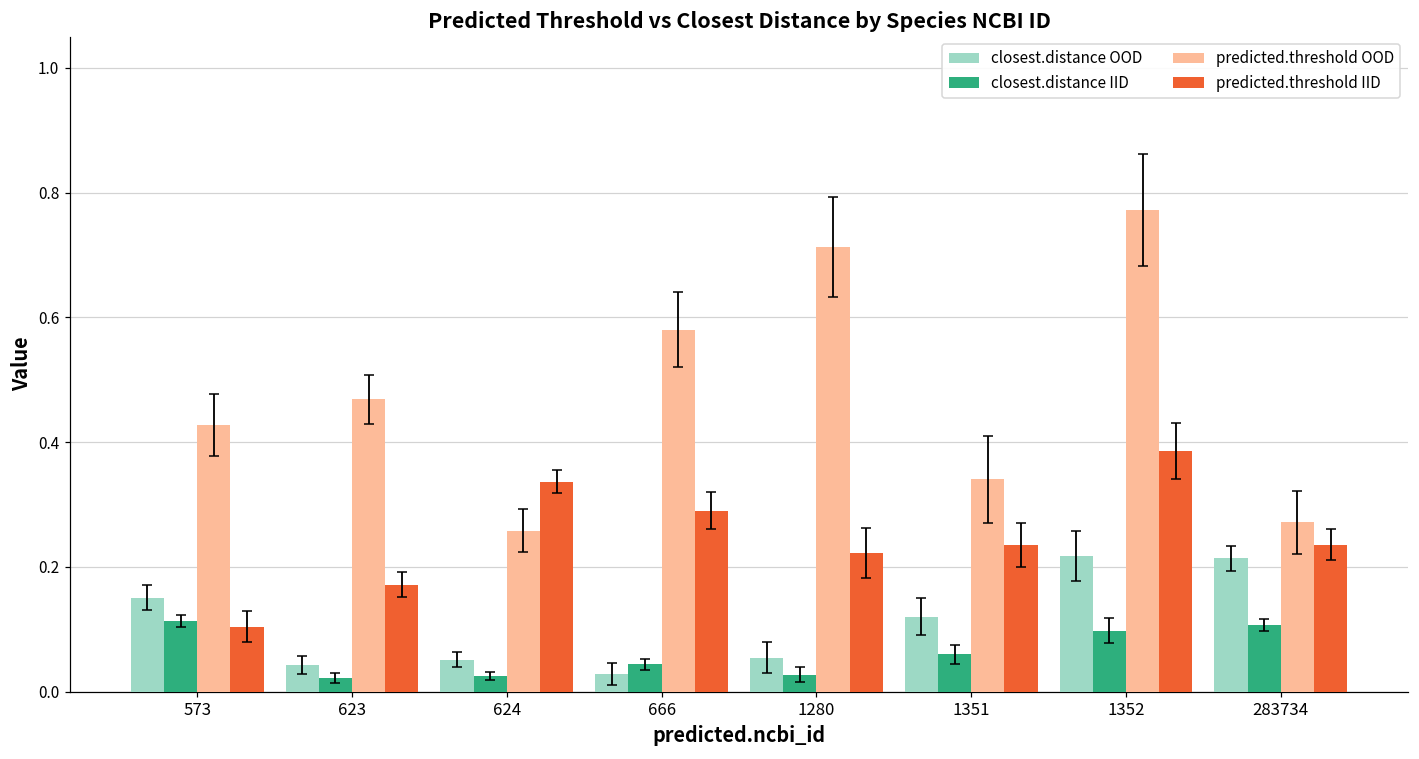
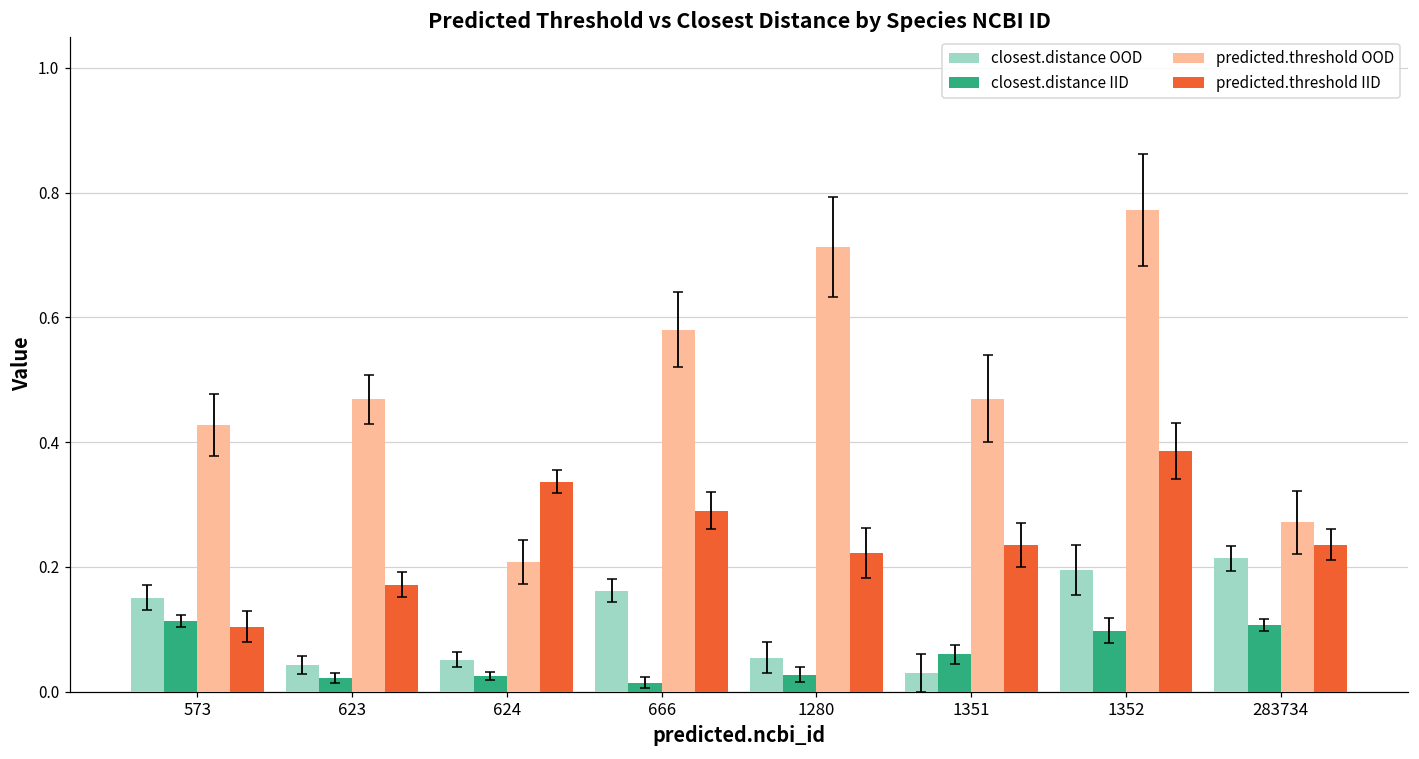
predicted.threshold OOD, 624: 0.26 -> 0.21
closest.distance OOD, 666: 0.03 -> 0.16
closest.distance IID, 666: 0.04 -> 0.01
closest.distance OOD, 1351: 0.12 -> 0.03
predicted.threshold OOD, 1351: 0.34 -> 0.47
closest.distance OOD, 1352: 0.22 -> 0.20
